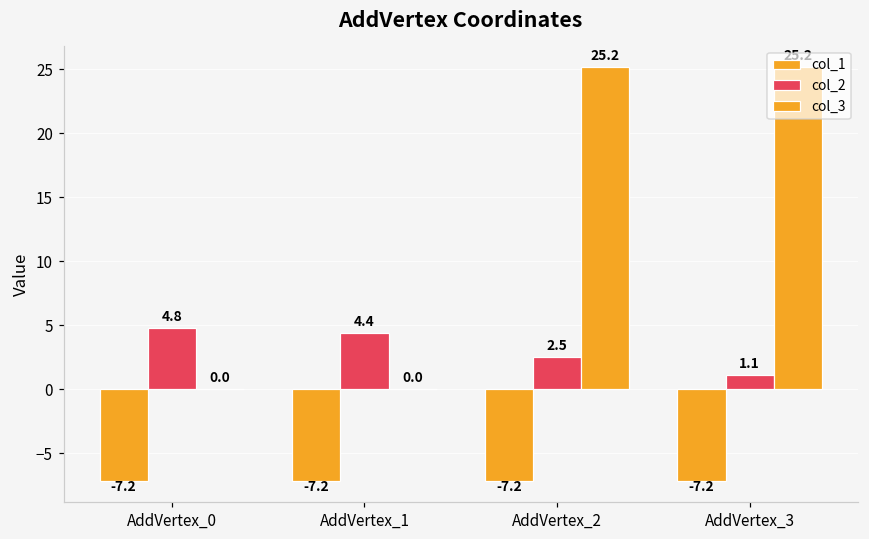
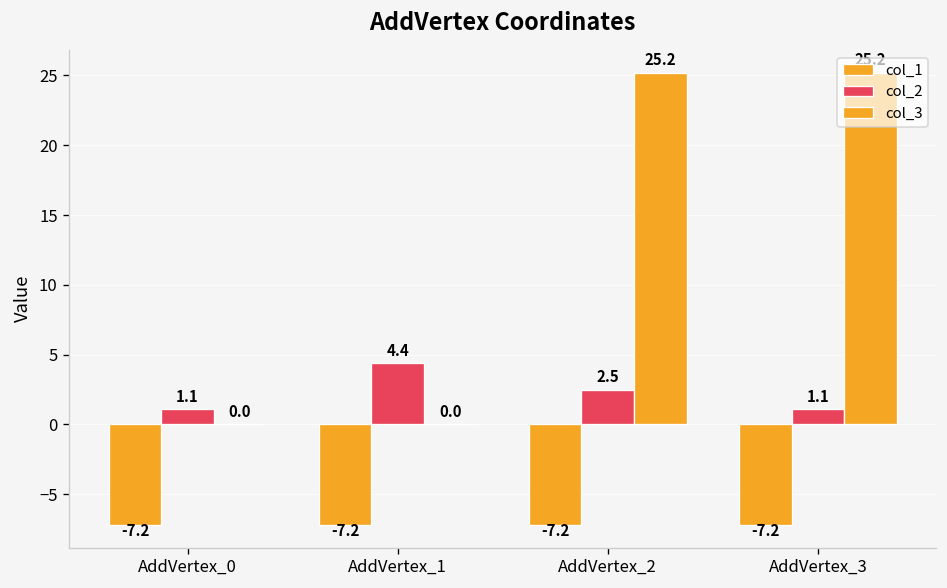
col_2, AddVertex_0: 4.8 -> 1.1
